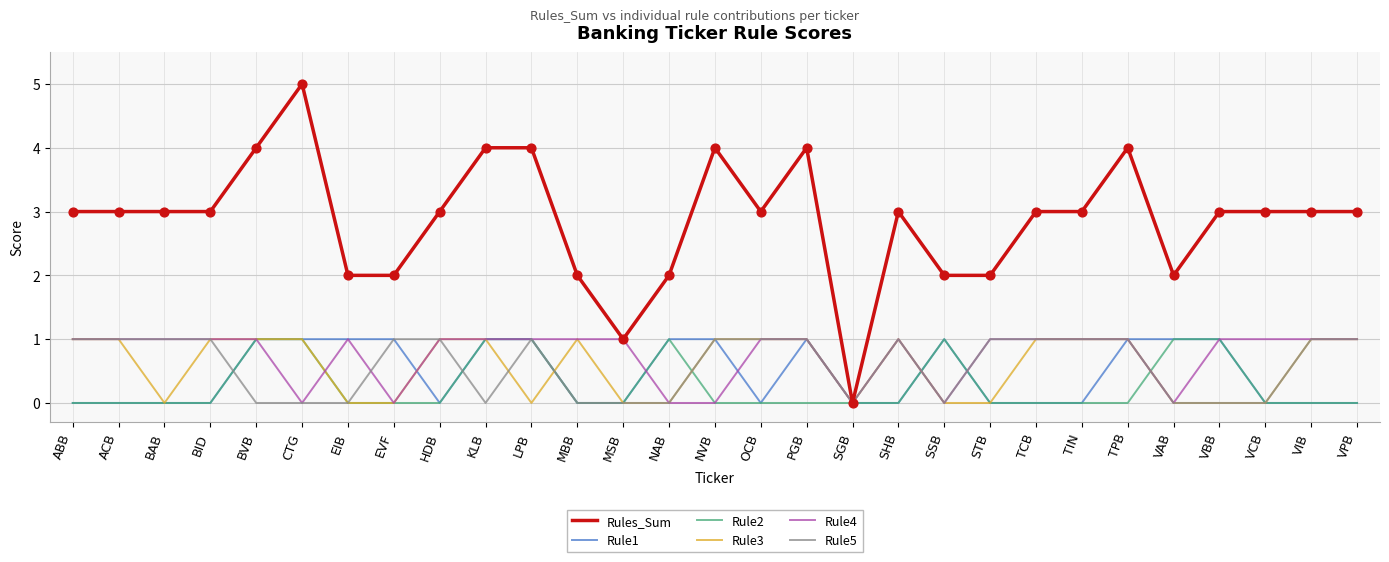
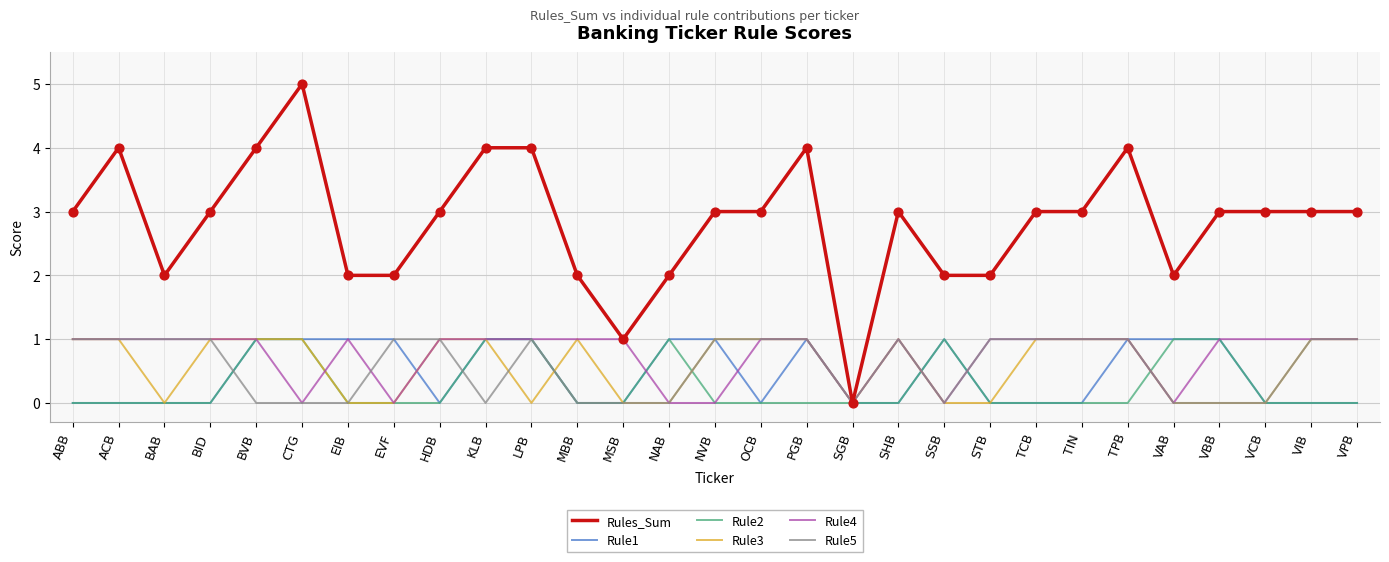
Rules_Sum, ACB: 3 -> 4
Rules_Sum, BAB: 3 -> 2
Rules_Sum, NVB: 4 -> 3
